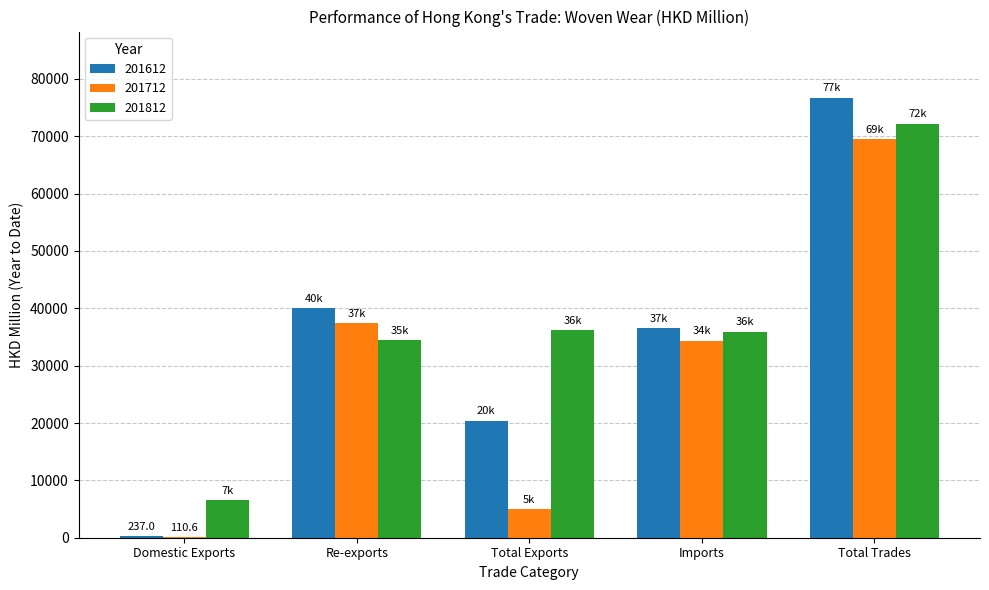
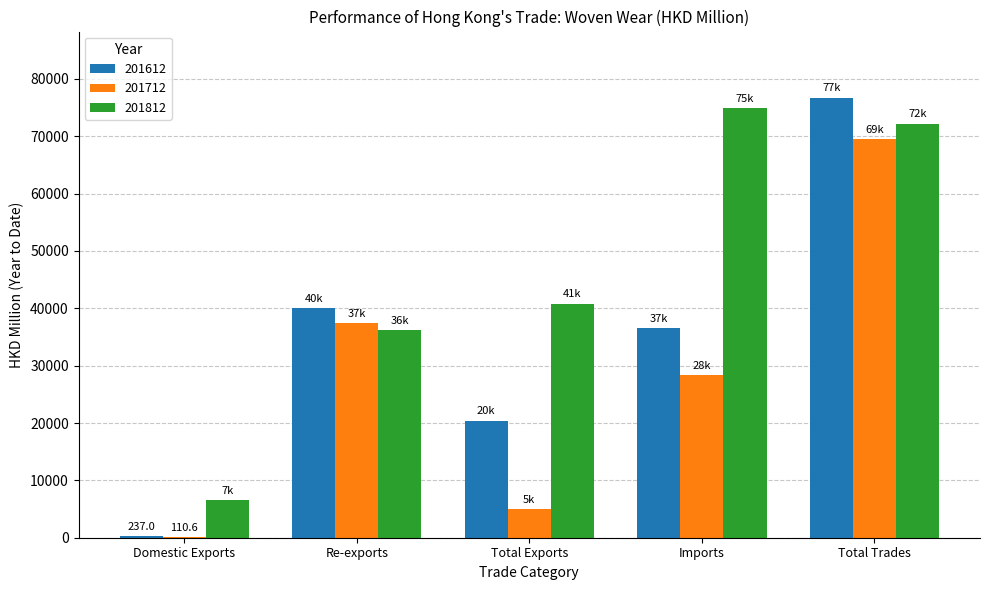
201812, Re-exports: 35k -> 36k
201812, Total Exports: 36k -> 41k
201712, Imports: 34k -> 28k
201812, Imports: 36k -> 75k
